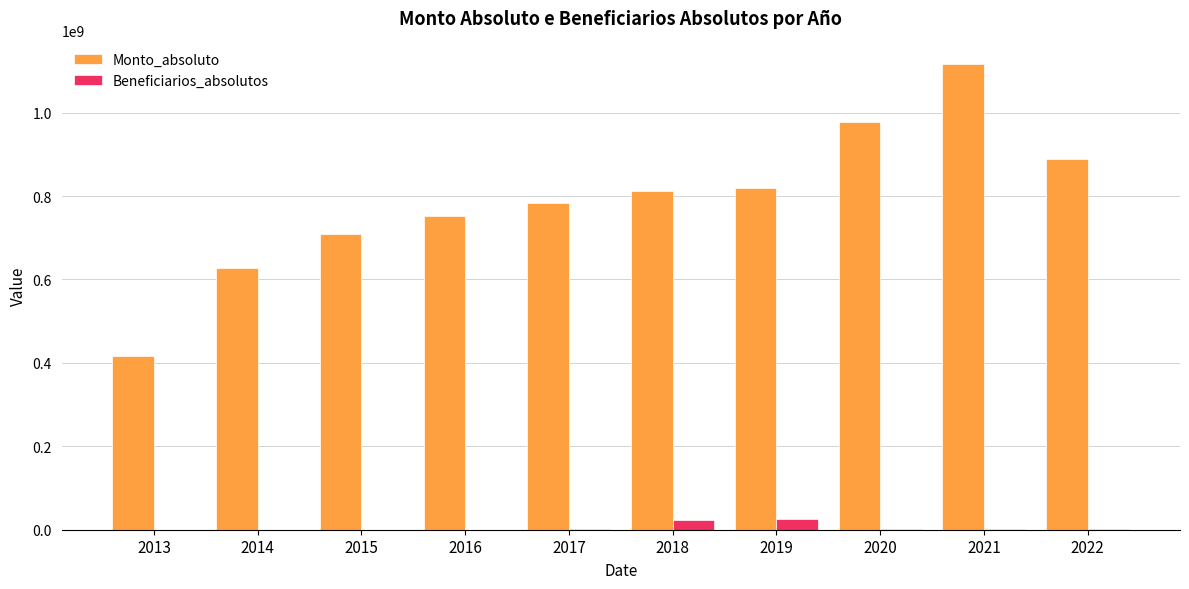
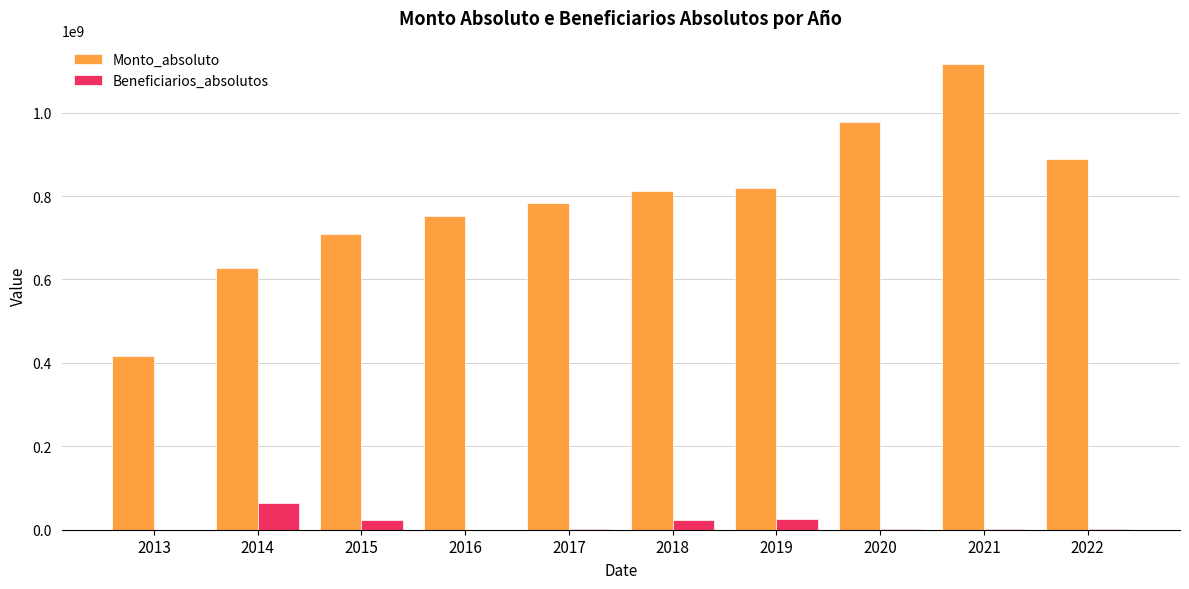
Beneficiarios_absolutos, 2014: 0 -> 60000000
Beneficiarios_absolutos, 2015: 0 -> 20000000
